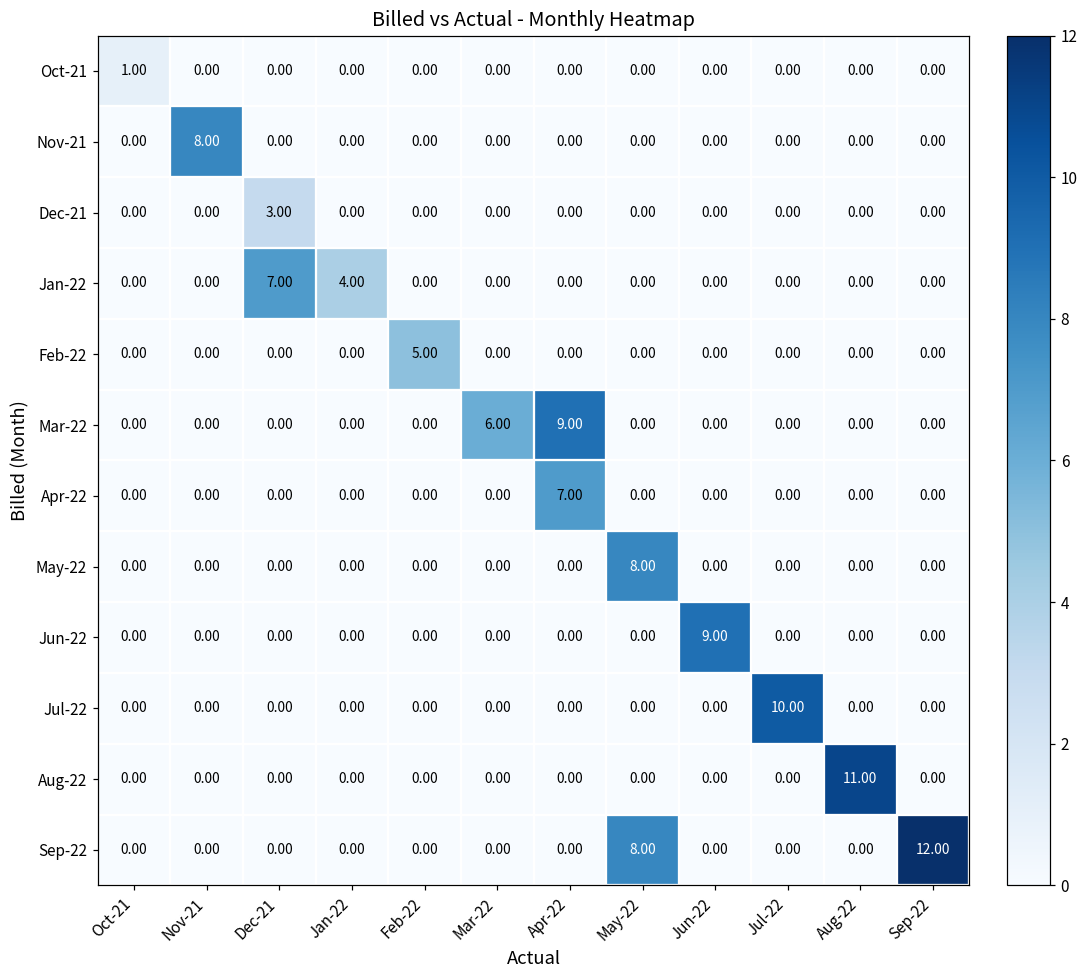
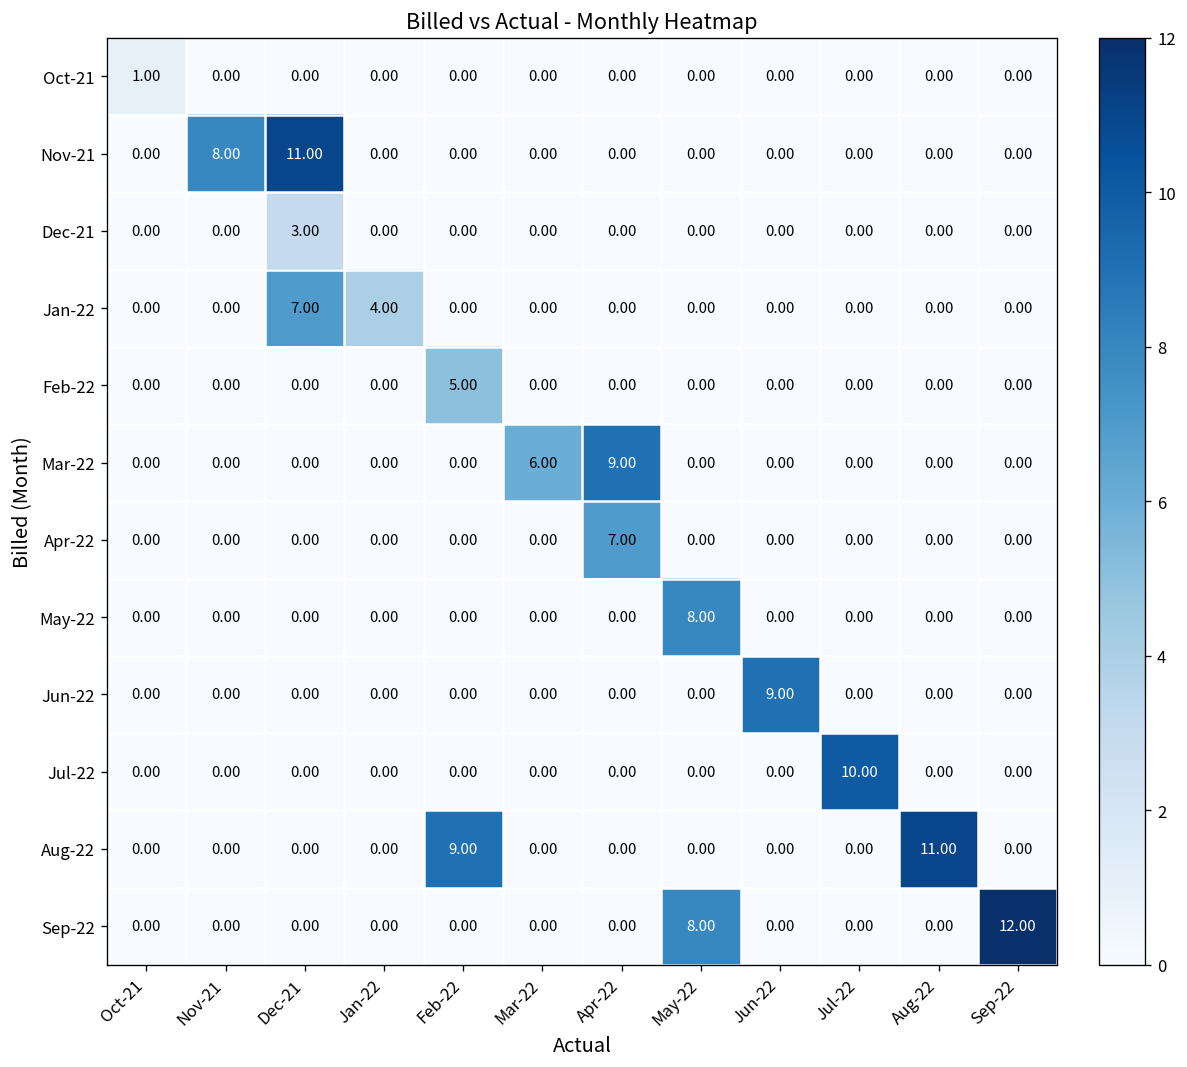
Nov-21, Dec-21: 0.00 -> 11.00
Aug-22, Feb-22: 0.00 -> 9.00
